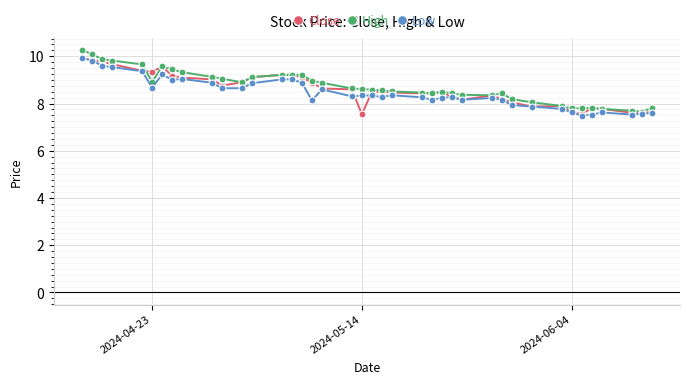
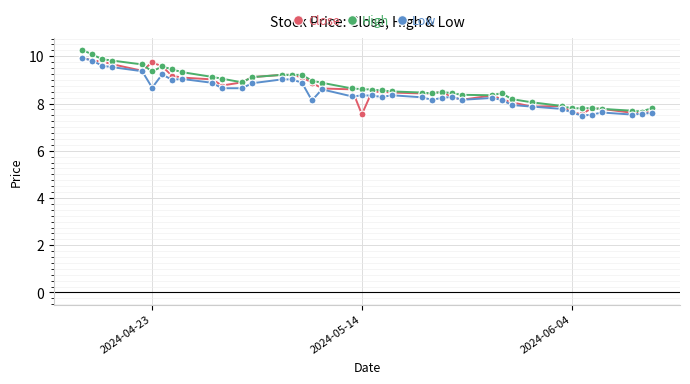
Close, 2024-04-23: 9.3 -> 9.7
High, 2024-04-23: 8.9 -> 9.4
